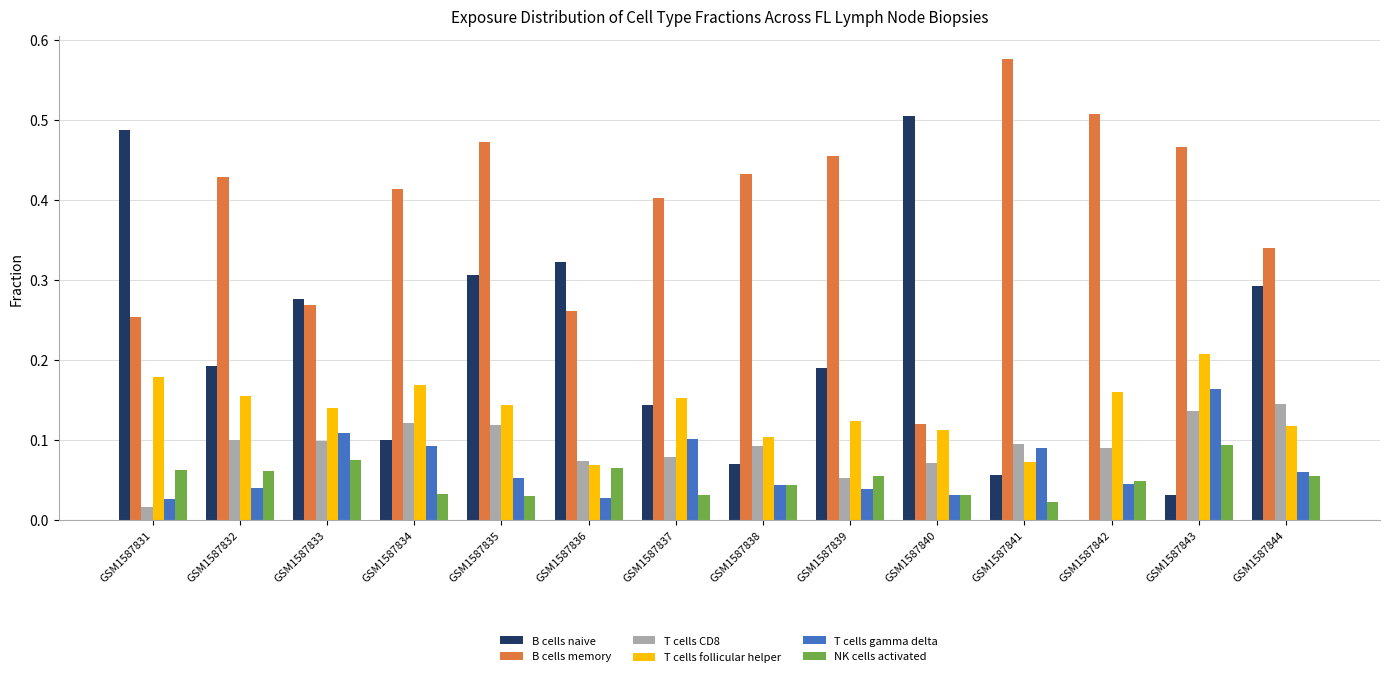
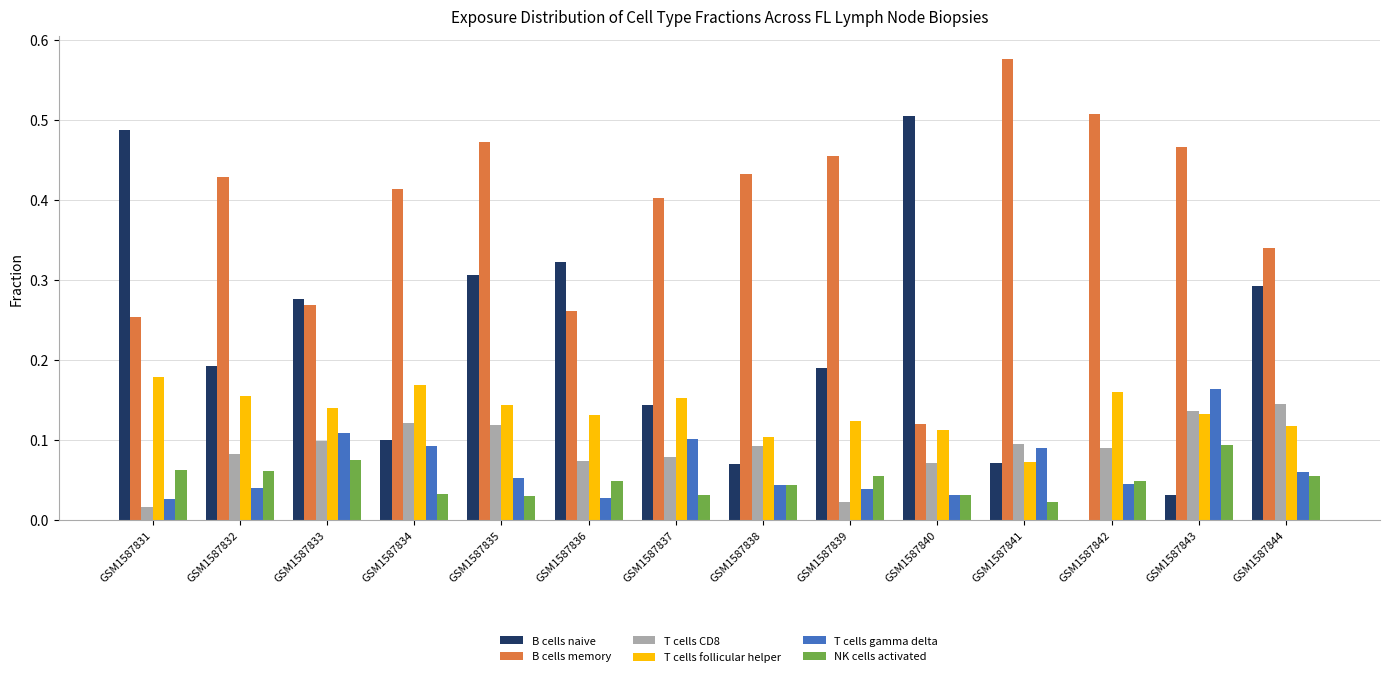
T cells CD8, GSM1587832: 0.10 -> 0.08
T cells follicular helper, GSM1587836: 0.07 -> 0.13
NK cells activated, GSM1587836: 0.07 -> 0.05
T cells CD8, GSM1587839: 0.05 -> 0.02
B cells naive, GSM1587841: 0.06 -> 0.07
T cells follicular helper, GSM1587843: 0.21 -> 0.13
